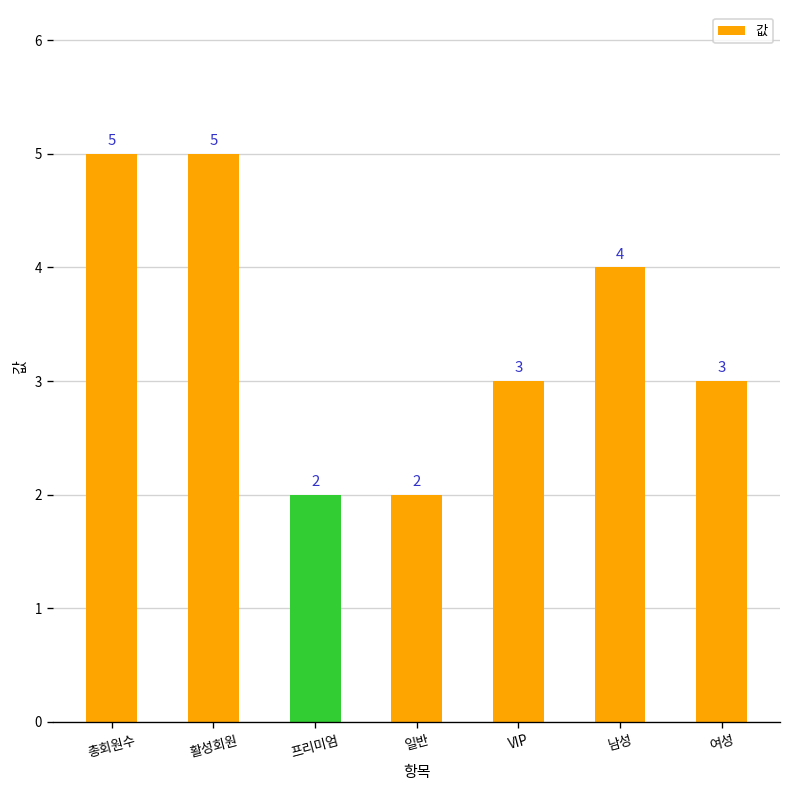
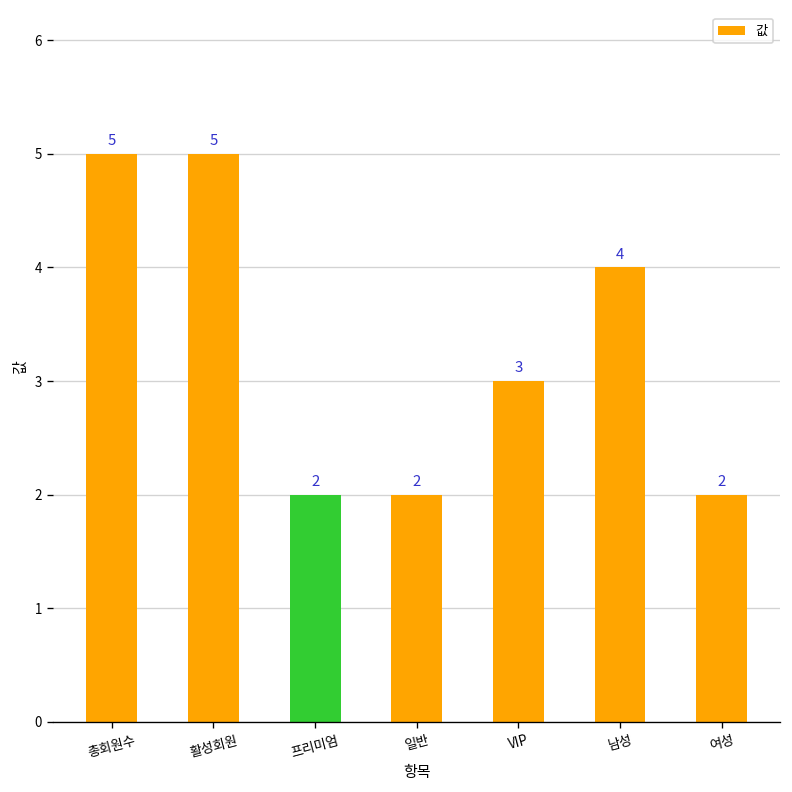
여성: 3 -> 2
